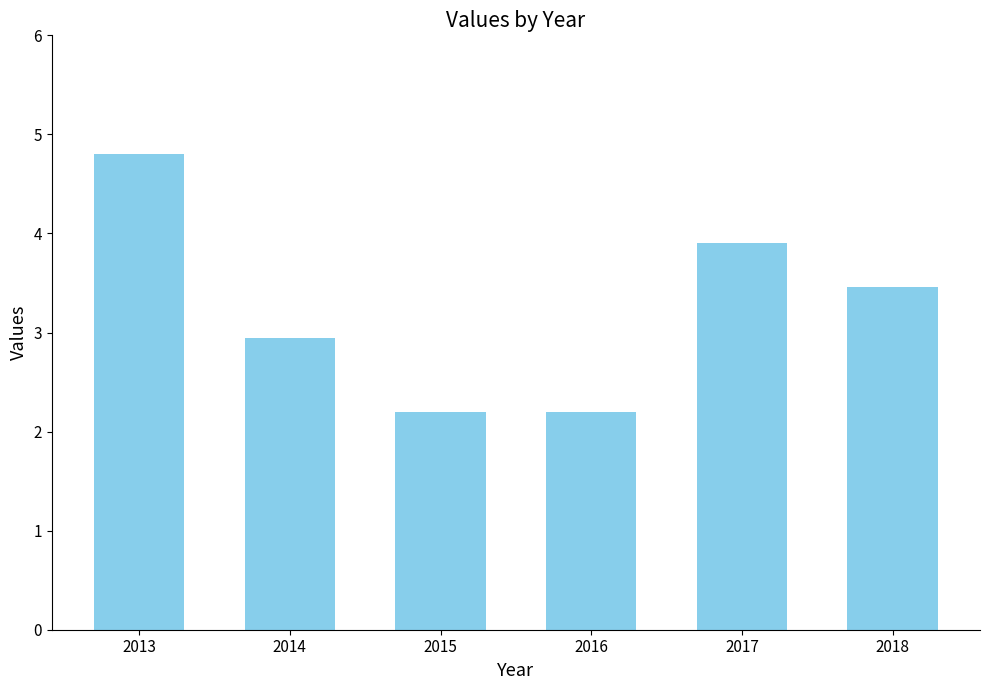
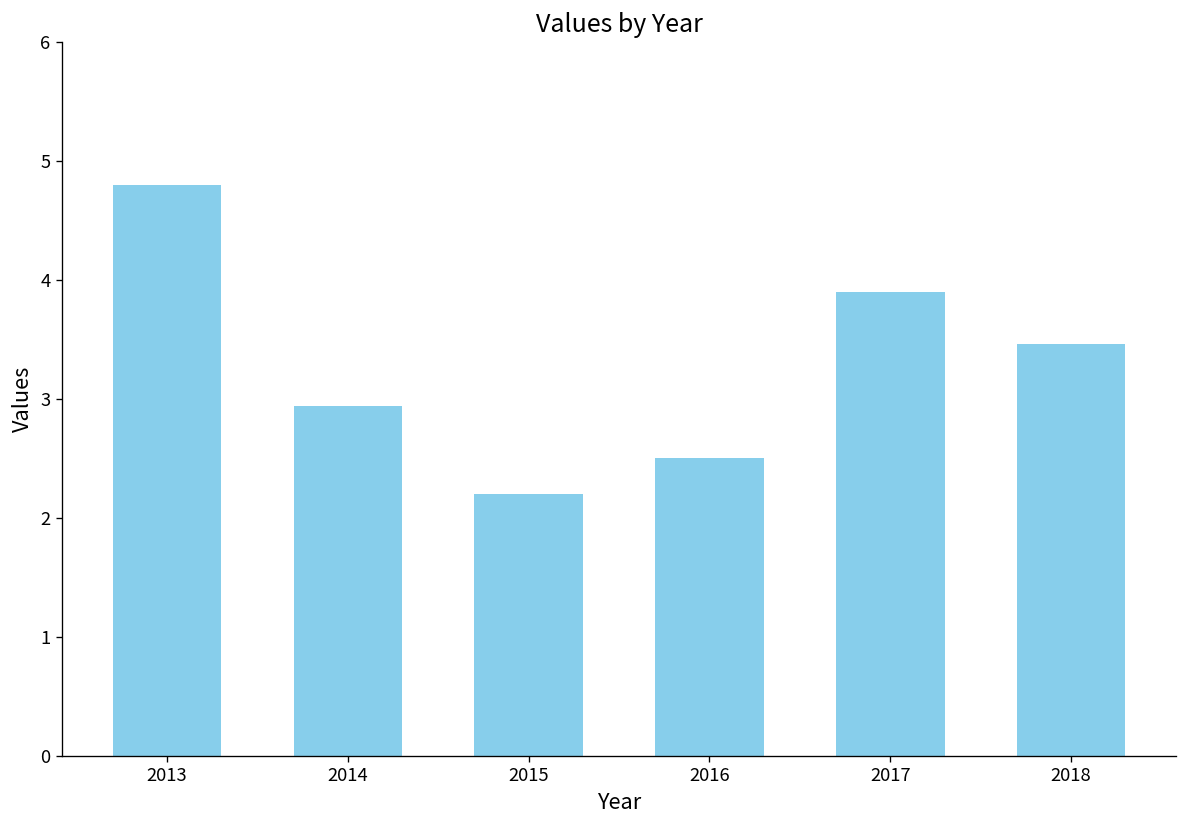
2016: 2.2 -> 2.5
